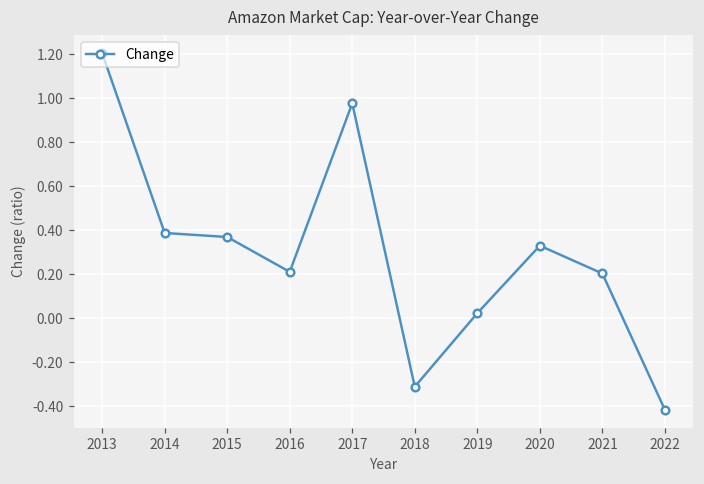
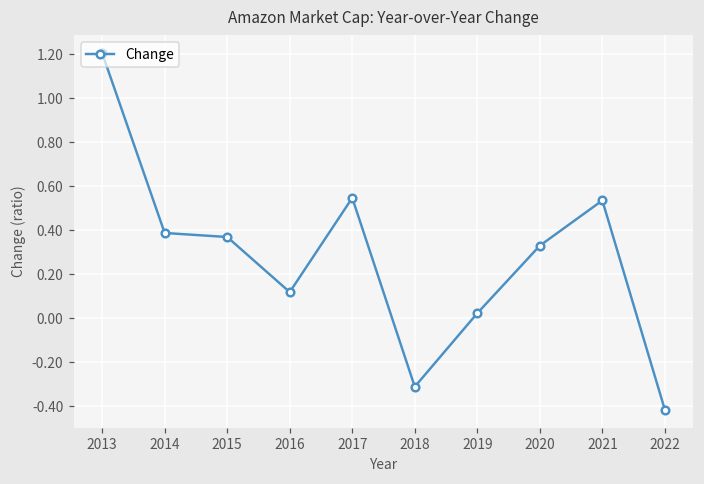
2016: 0.21 -> 0.12
2017: 0.98 -> 0.55
2021: 0.20 -> 0.53
